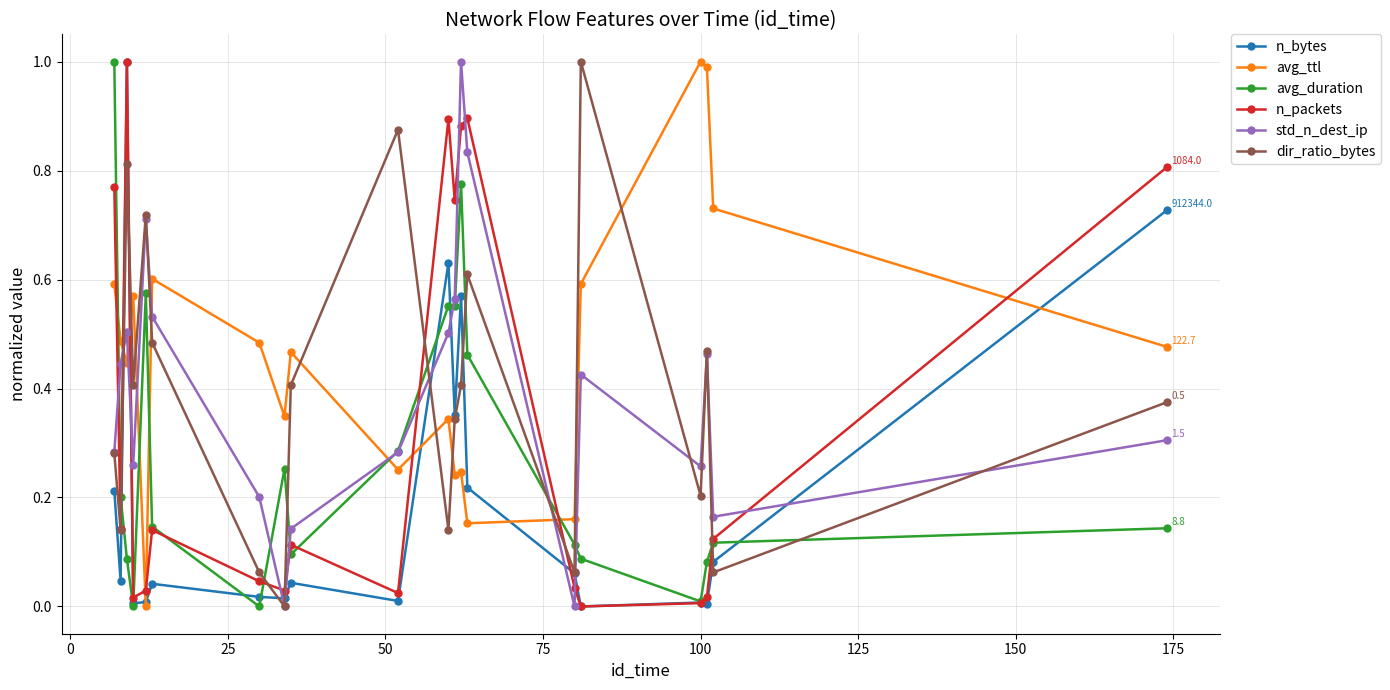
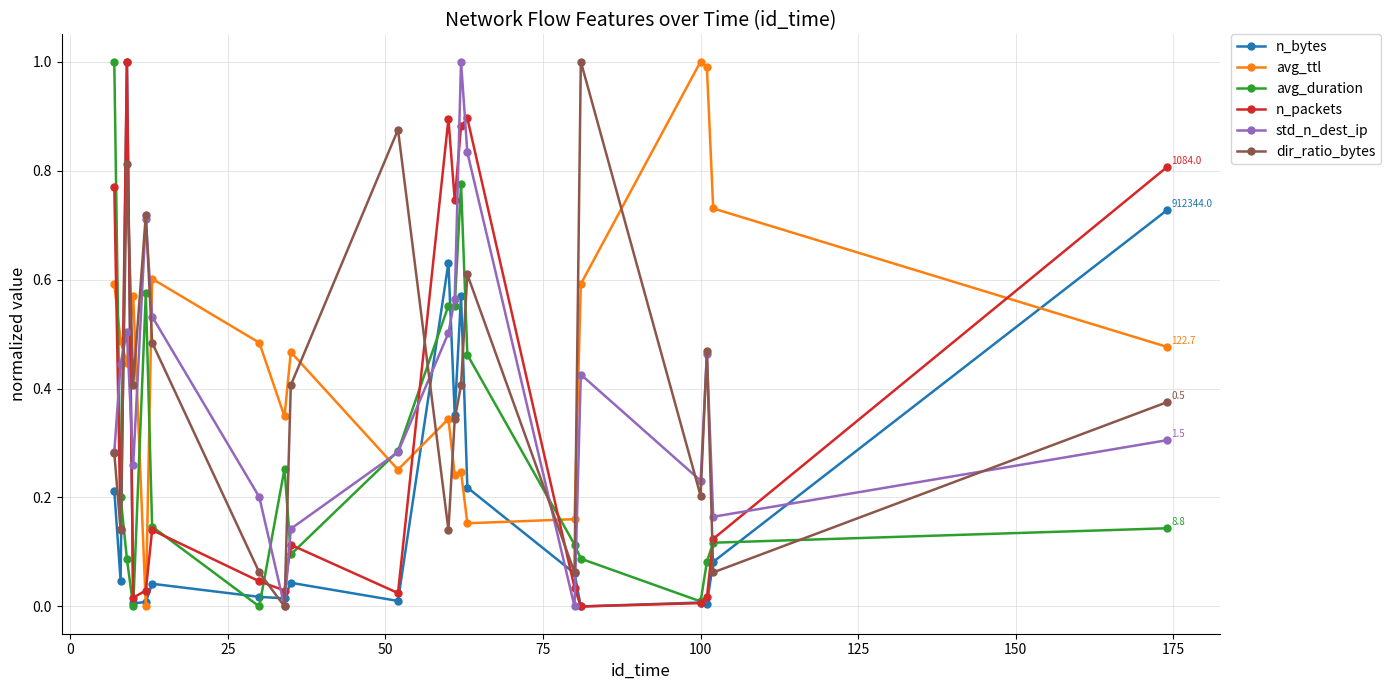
std_n_dest_ip, 100: 0.26 -> 0.23
